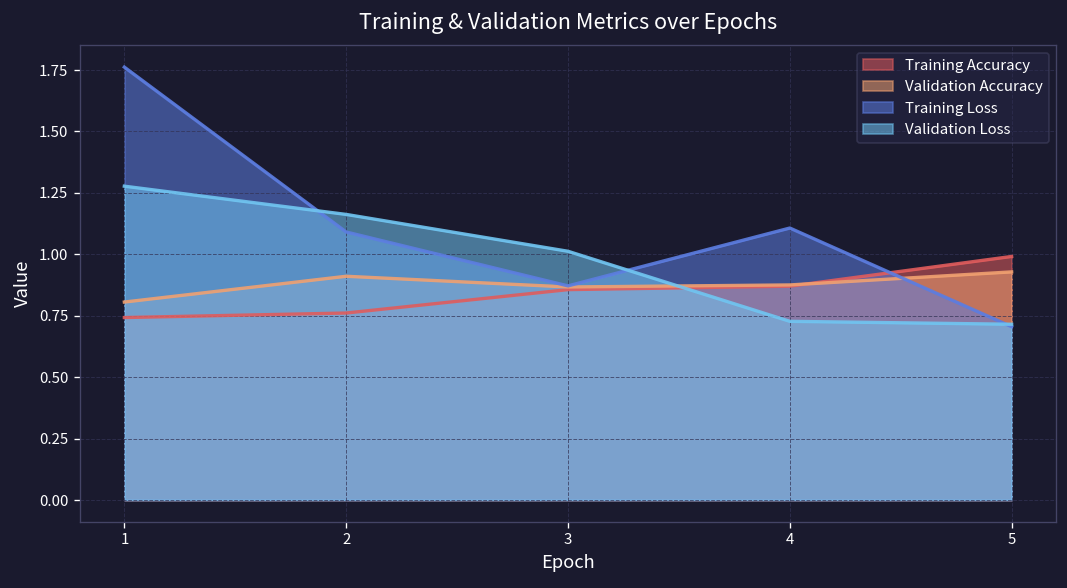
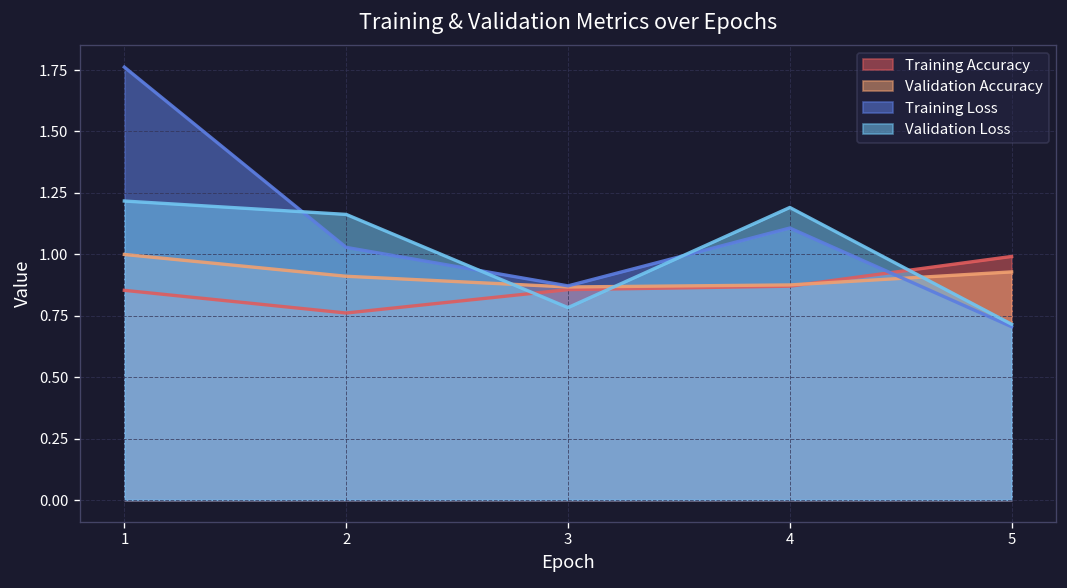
Training Accuracy, 1: 0.74 -> 0.85
Validation Accuracy, 1: 0.81 -> 1.00
Validation Loss, 1: 1.28 -> 1.22
Training Loss, 2: 1.09 -> 1.03
Validation Loss, 3: 1.01 -> 0.78
Validation Loss, 4: 0.73 -> 1.19
